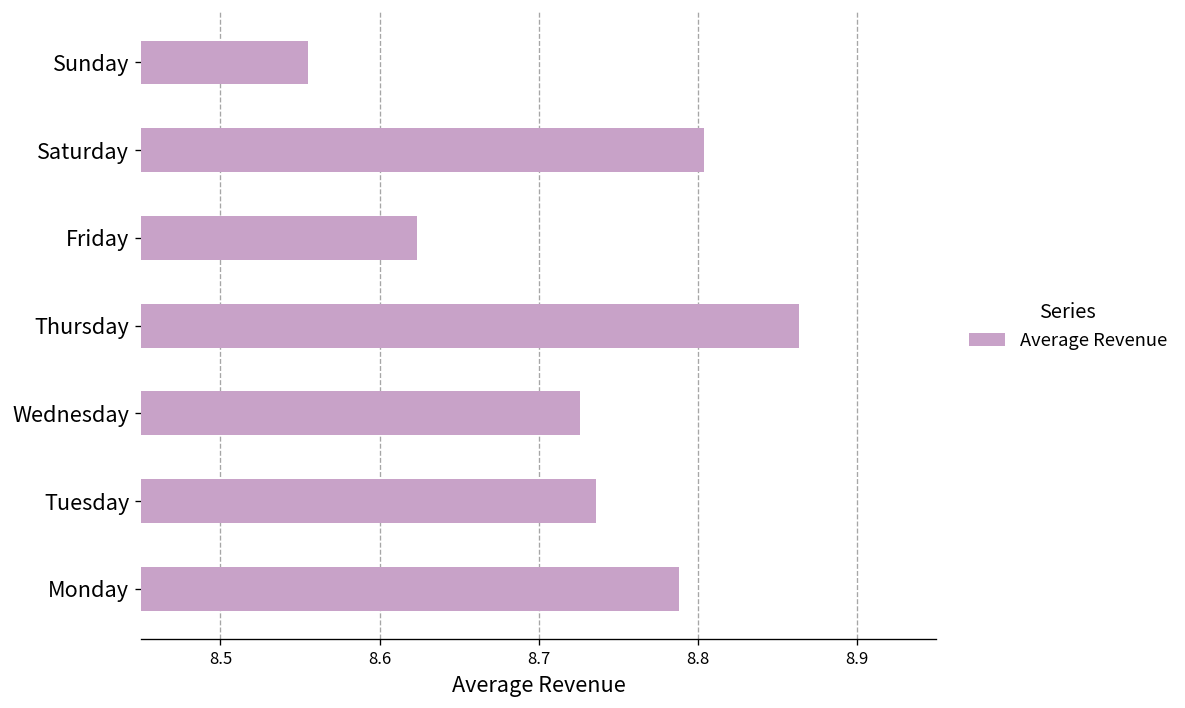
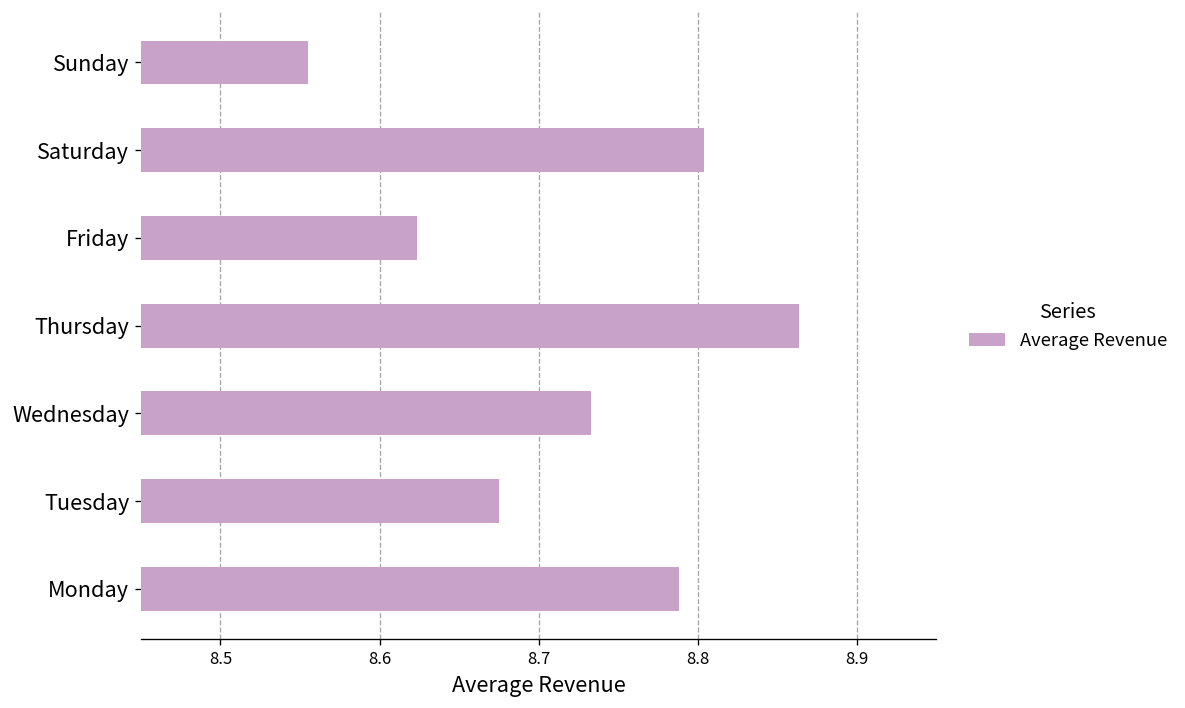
Wednesday: 8.726 -> 8.733
Tuesday: 8.736 -> 8.675
